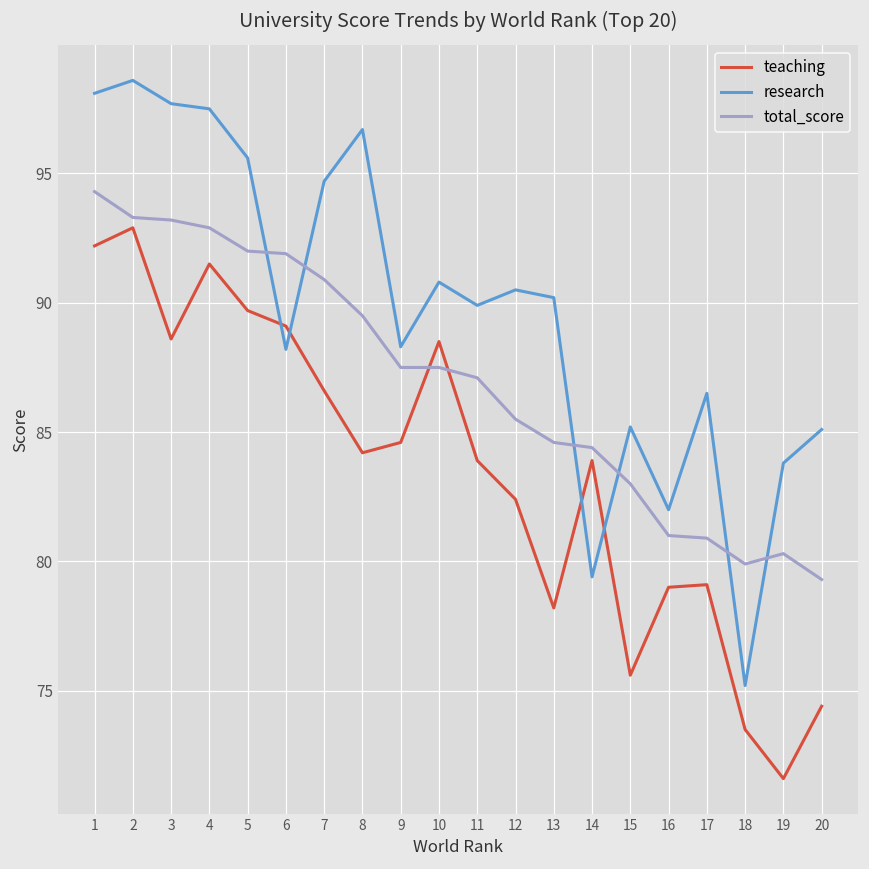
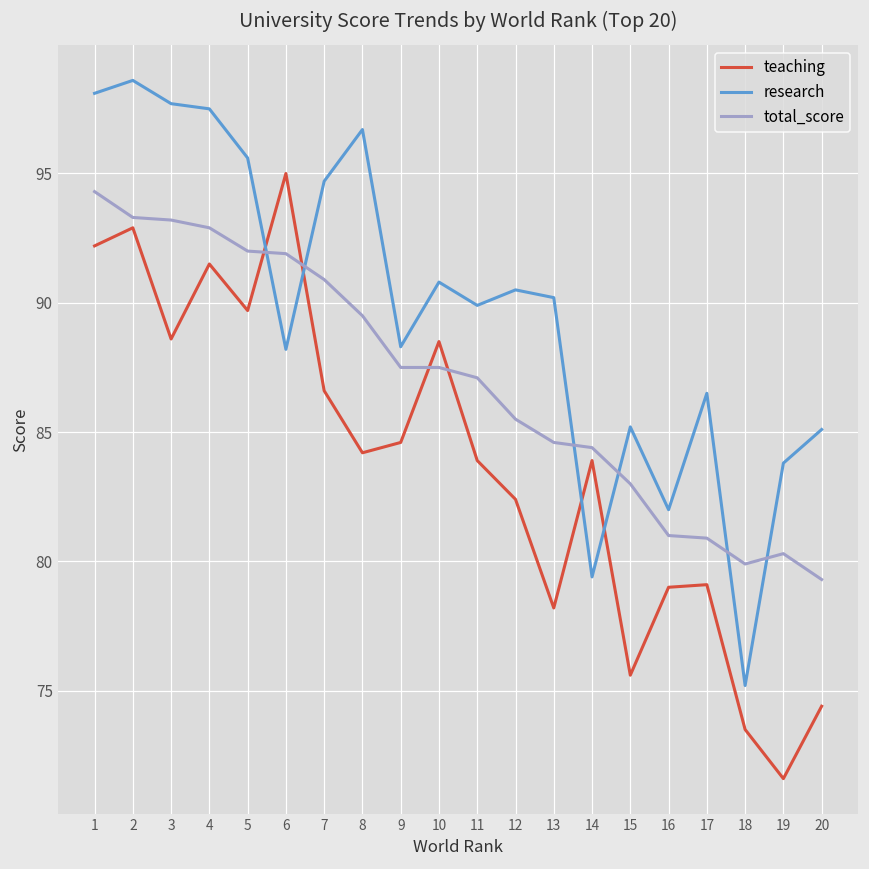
teaching, 6: 89.1 -> 95.0
